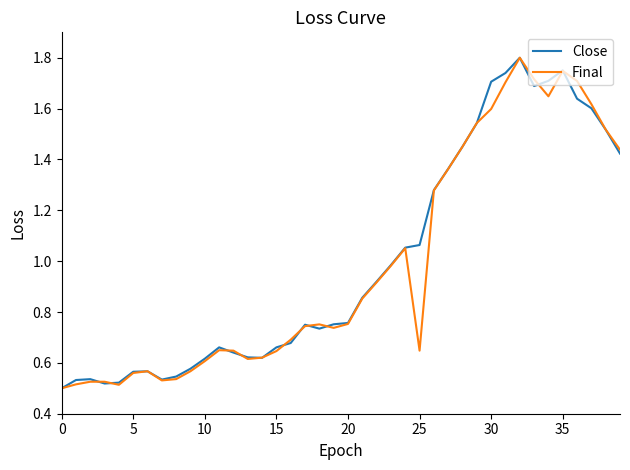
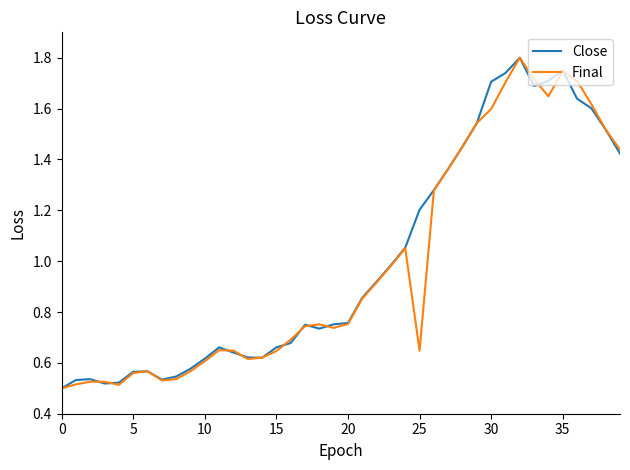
Close, 25: 1.06 -> 1.20
